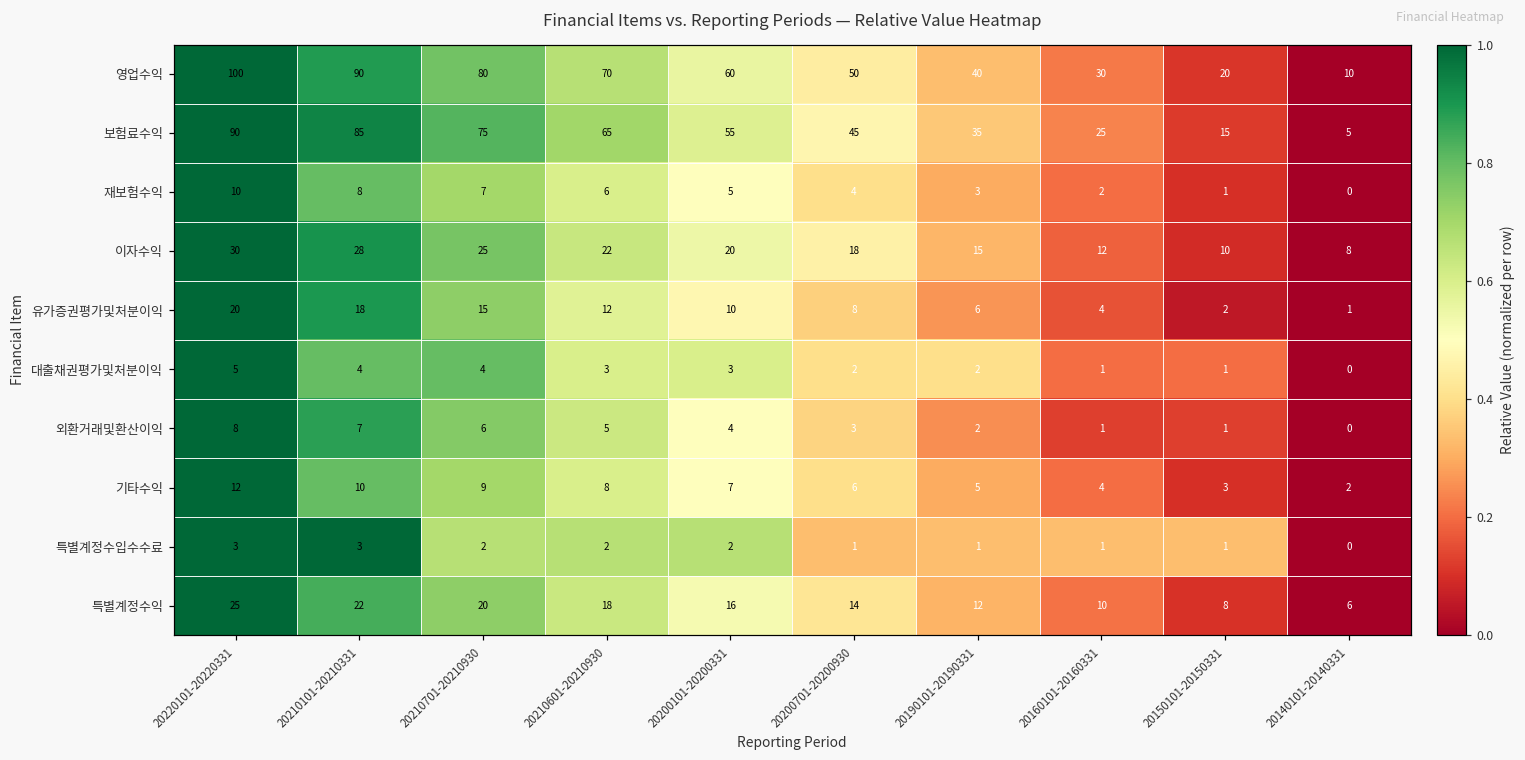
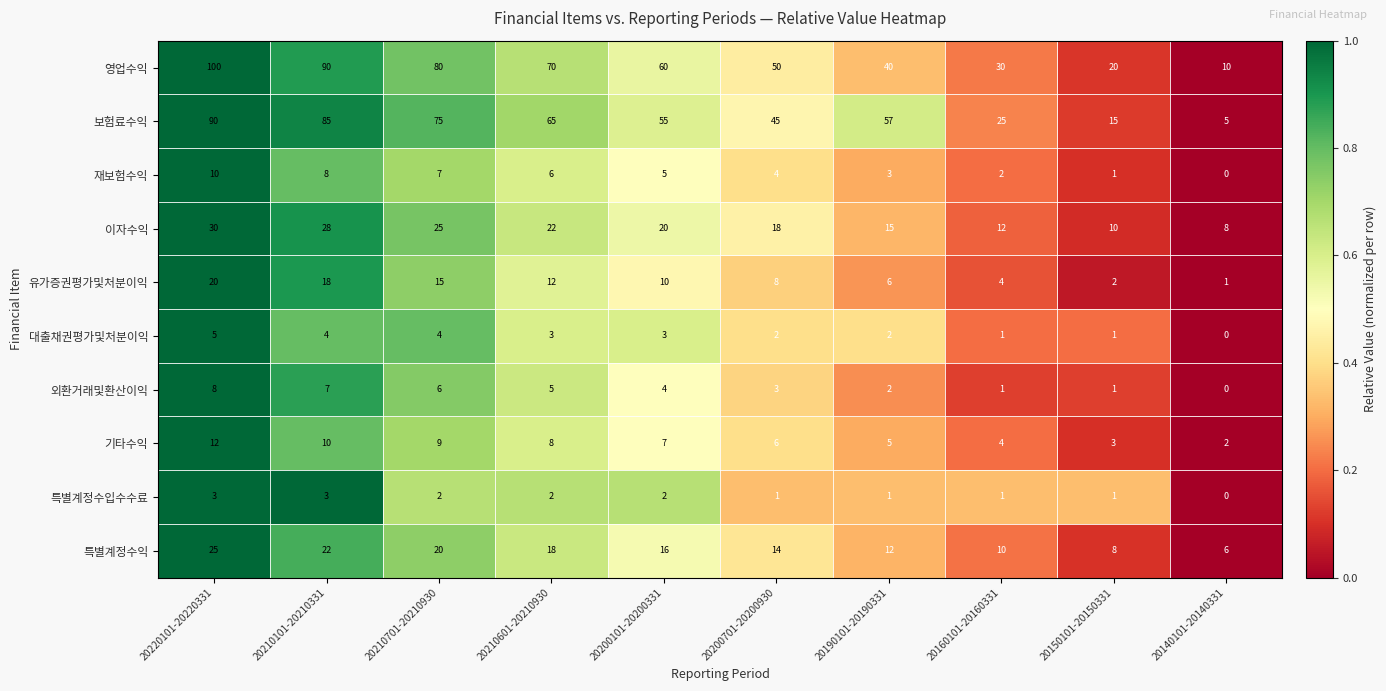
보험료수익, 20190101-20190331: 35 -> 57
